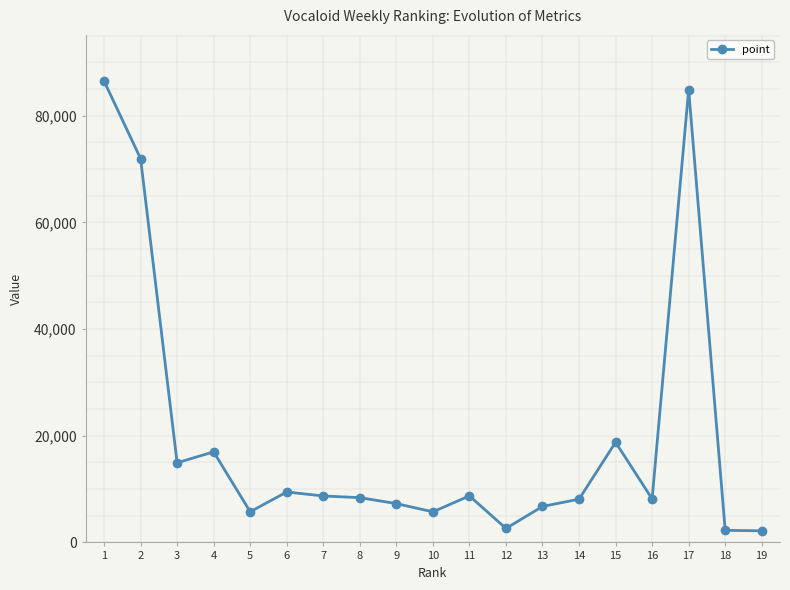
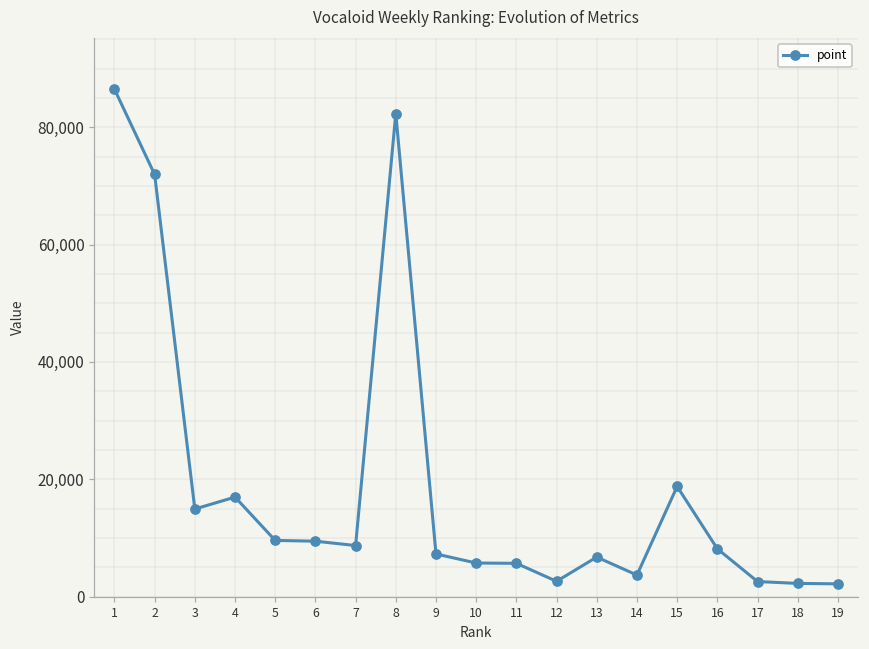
5: 6,000 -> 10,000
8: 8,000 -> 82,000
11: 9,000 -> 6,000
14: 8,000 -> 4,000
17: 85,000 -> 3,000
